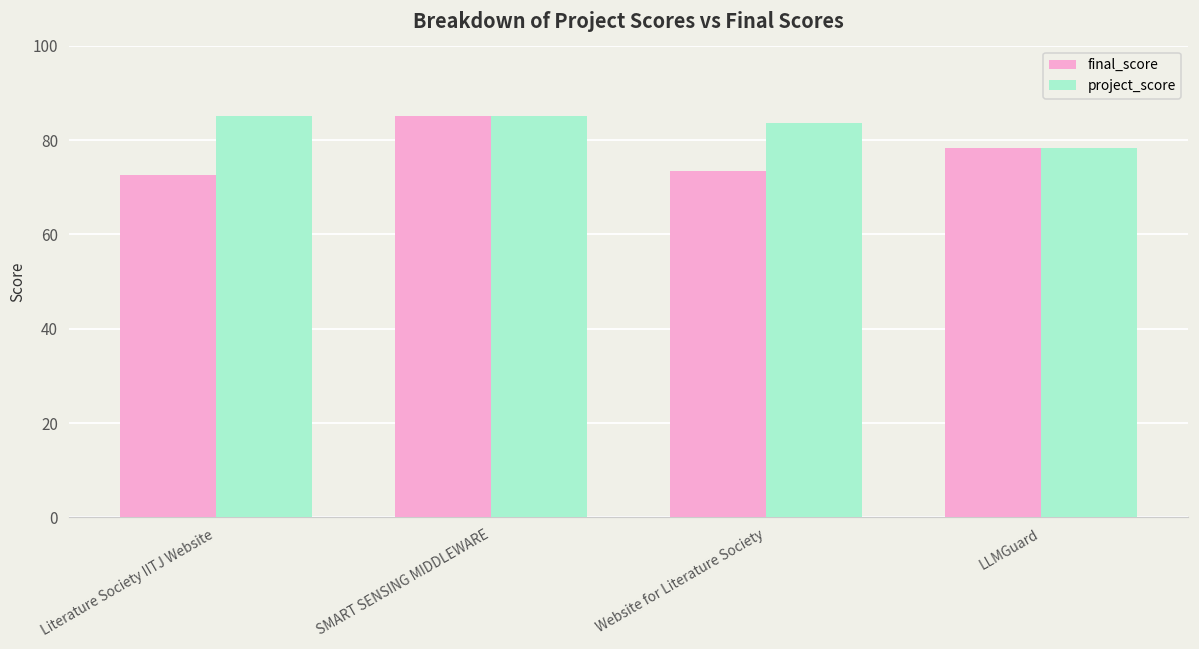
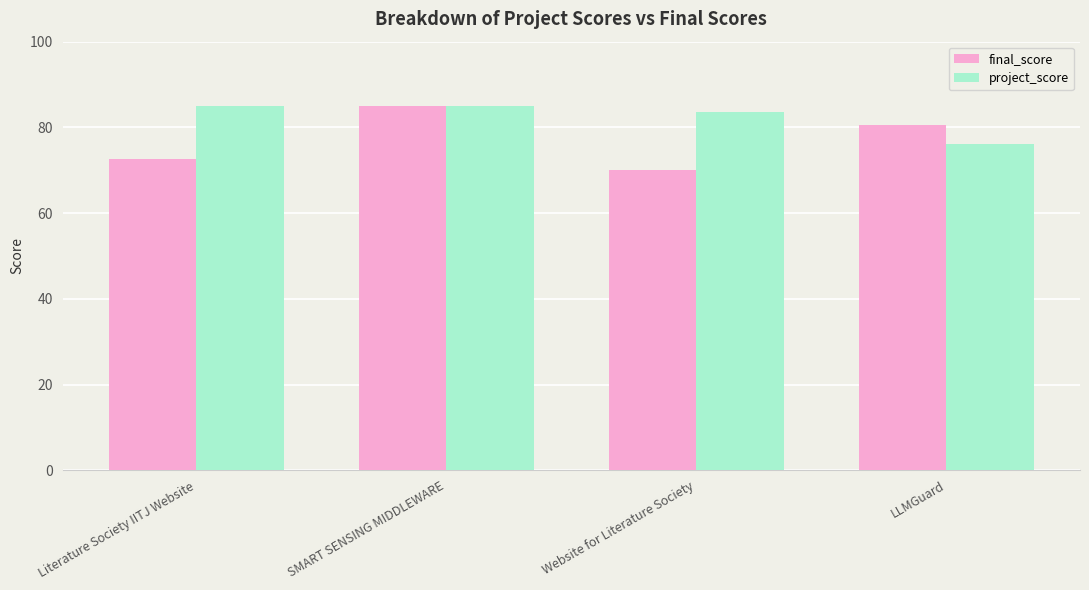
final_score, Website for Literature Society: 73 -> 70
final_score, LLMGuard: 78 -> 80
project_score, LLMGuard: 78 -> 76
